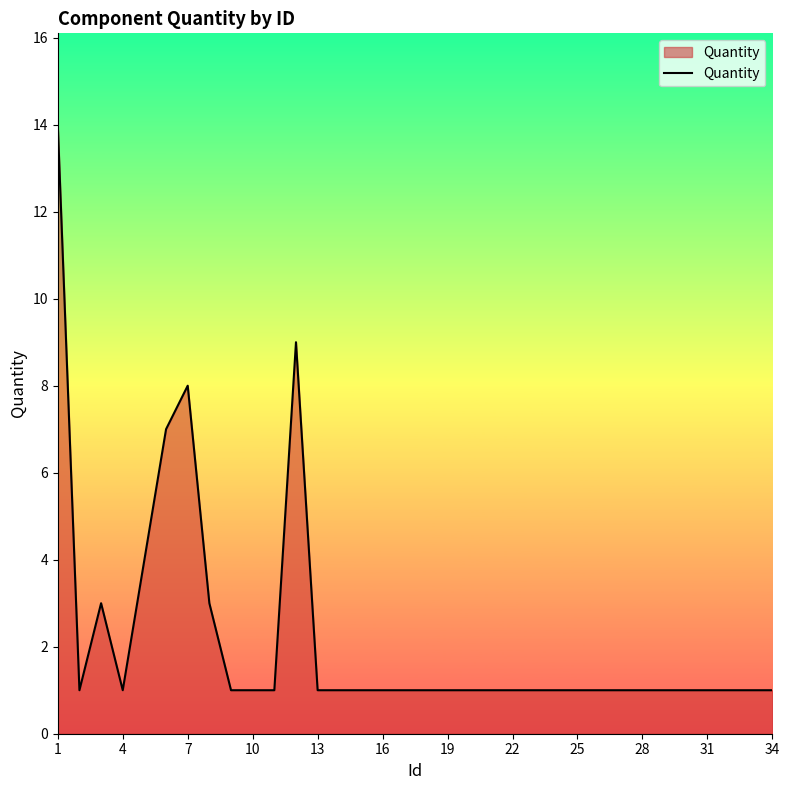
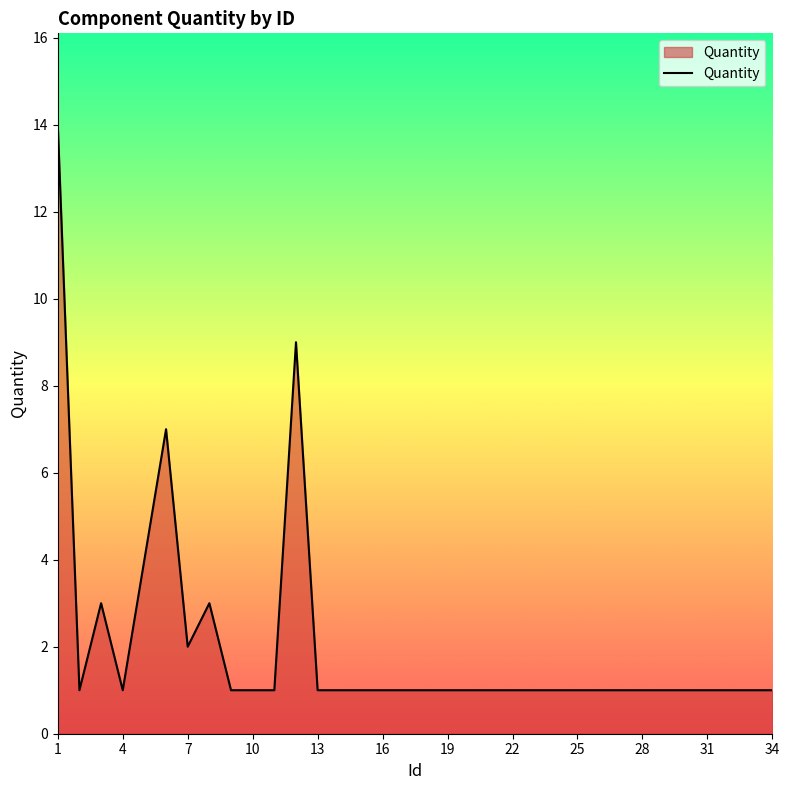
7: 8 -> 2
